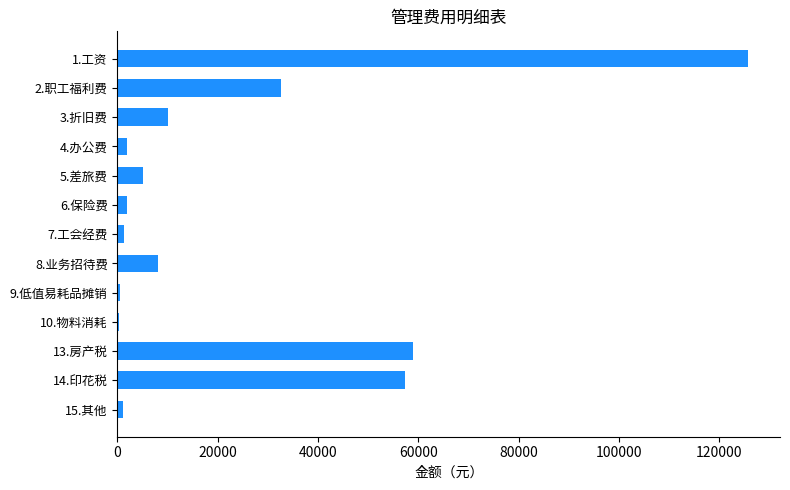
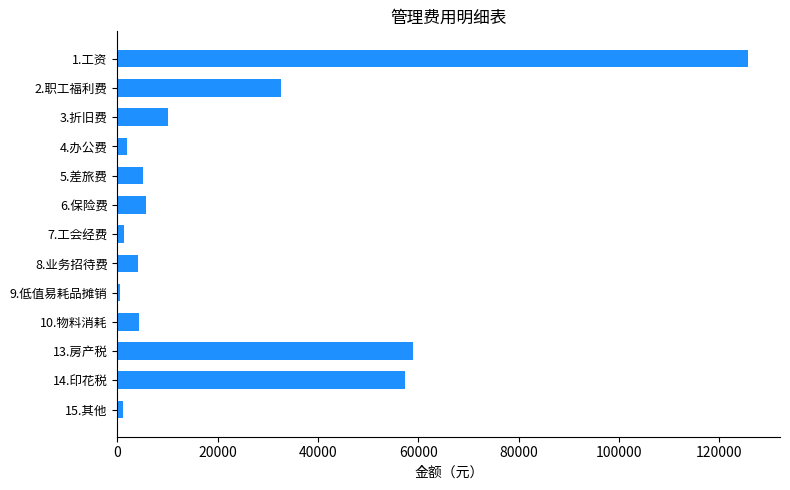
6.保险费: 2000 -> 6000
8.业务招待费: 8000 -> 4000
10.物料消耗: 0 -> 4000
